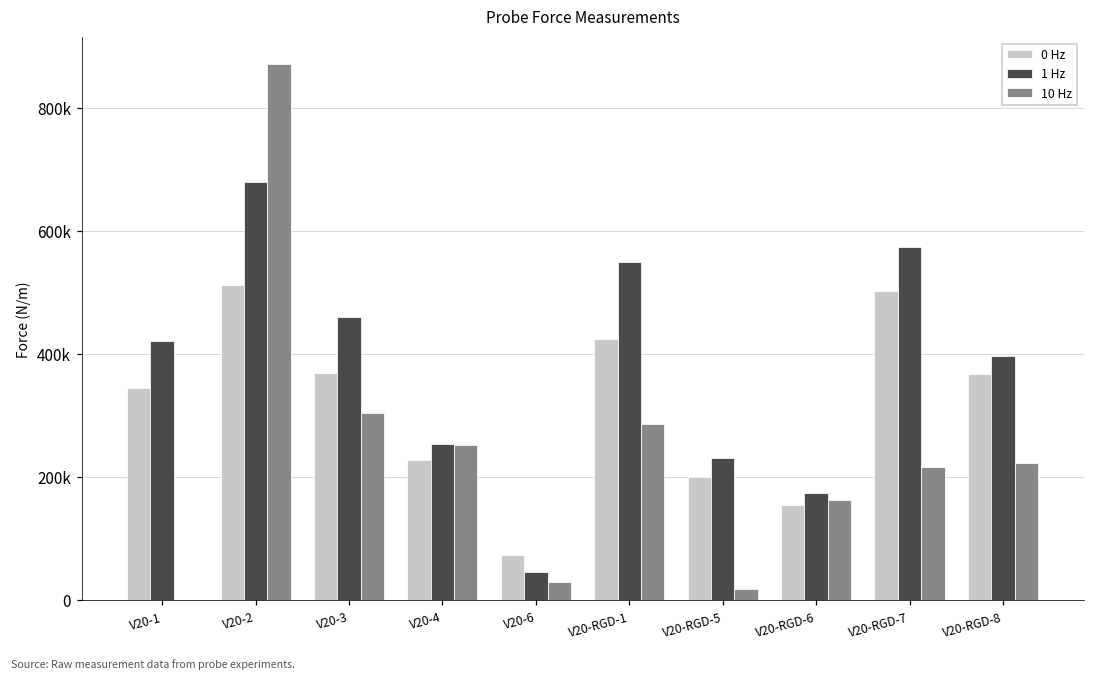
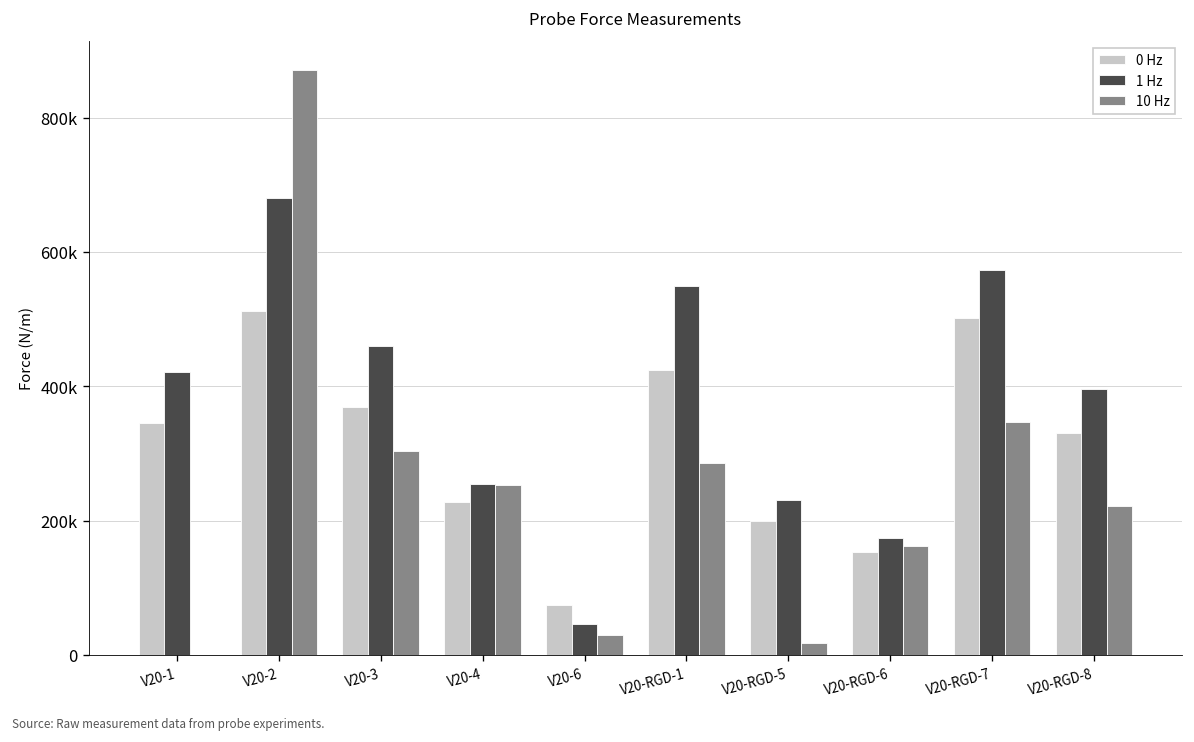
10 Hz, V20-RGD-7: 220000 -> 350000
0 Hz, V20-RGD-8: 370000 -> 330000
